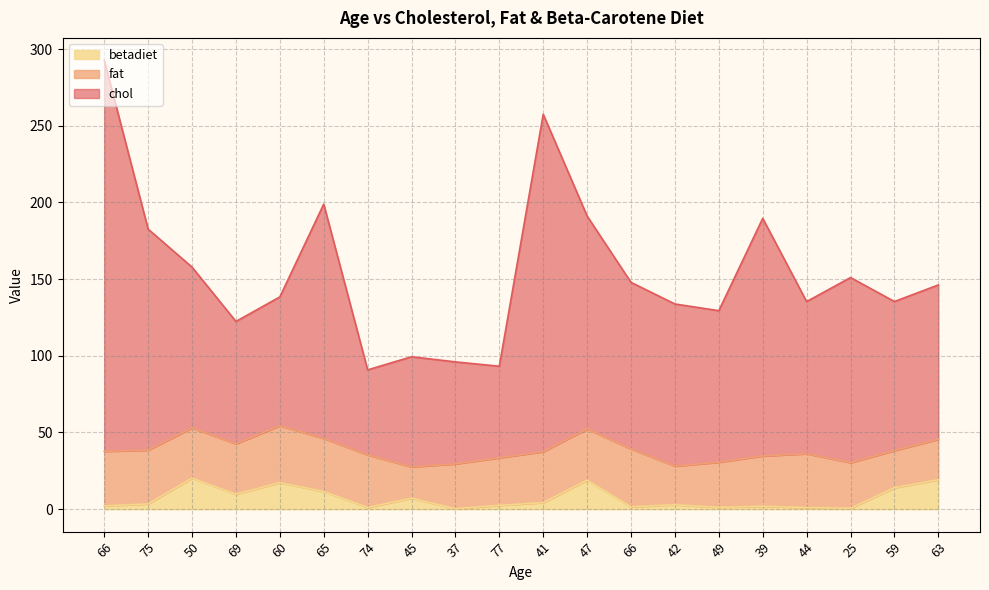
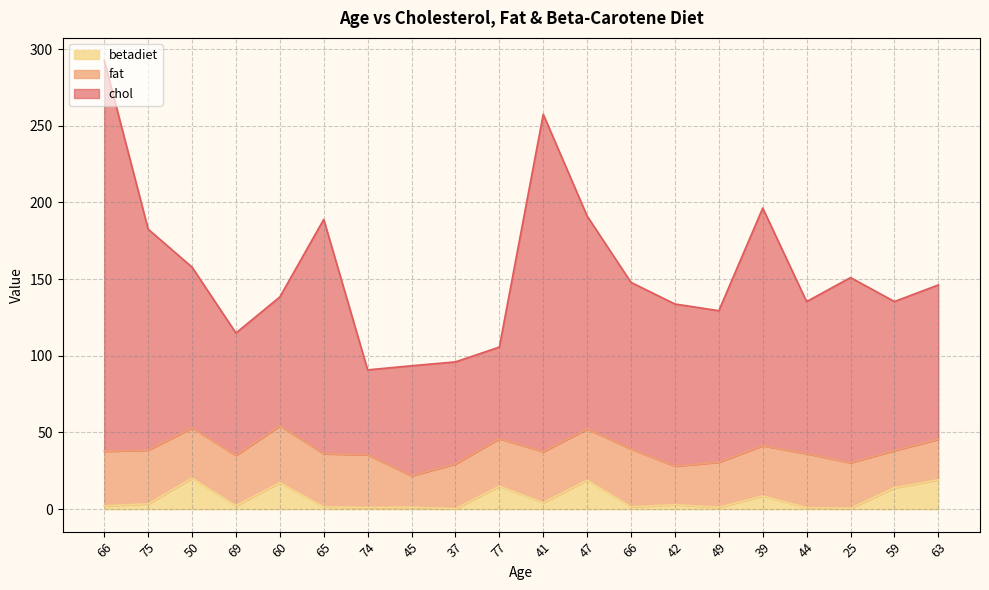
betadiet, 69: 10 -> 2
betadiet, 65: 12 -> 2
betadiet, 45: 7 -> 1
betadiet, 77: 2 -> 15
betadiet, 39: 2 -> 9
